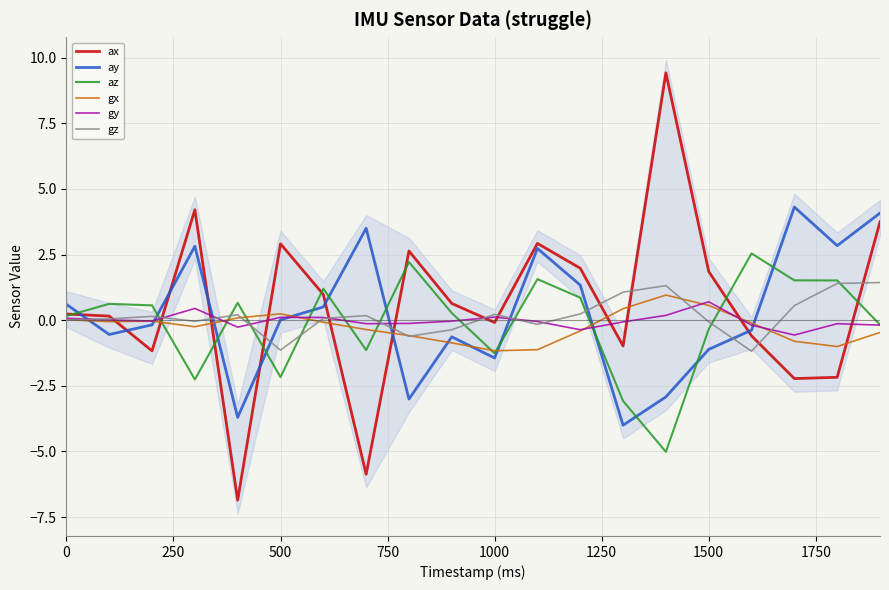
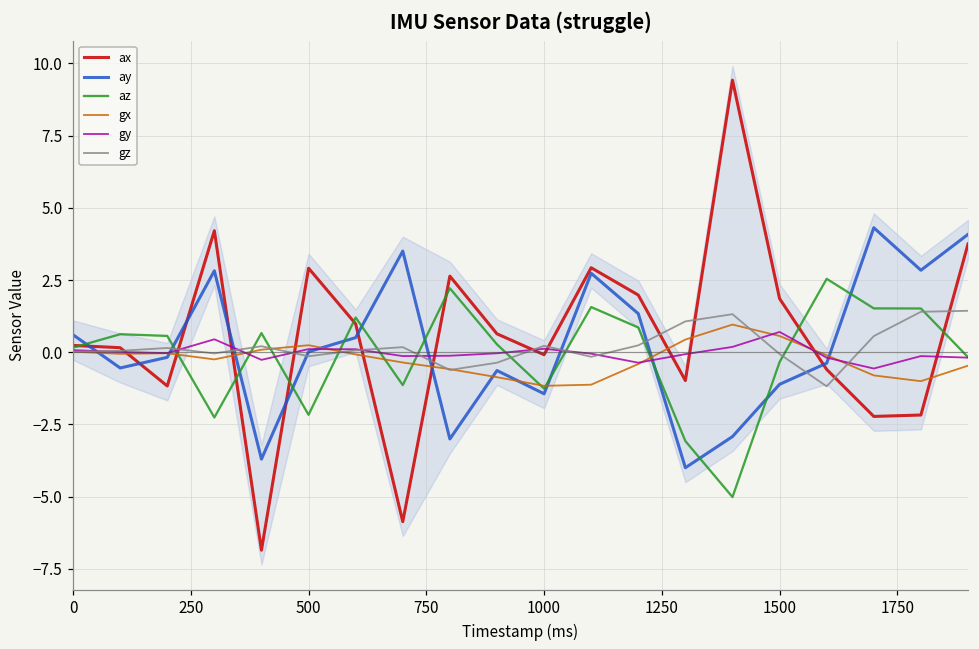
gz, 500: -1.1 -> -0.1
